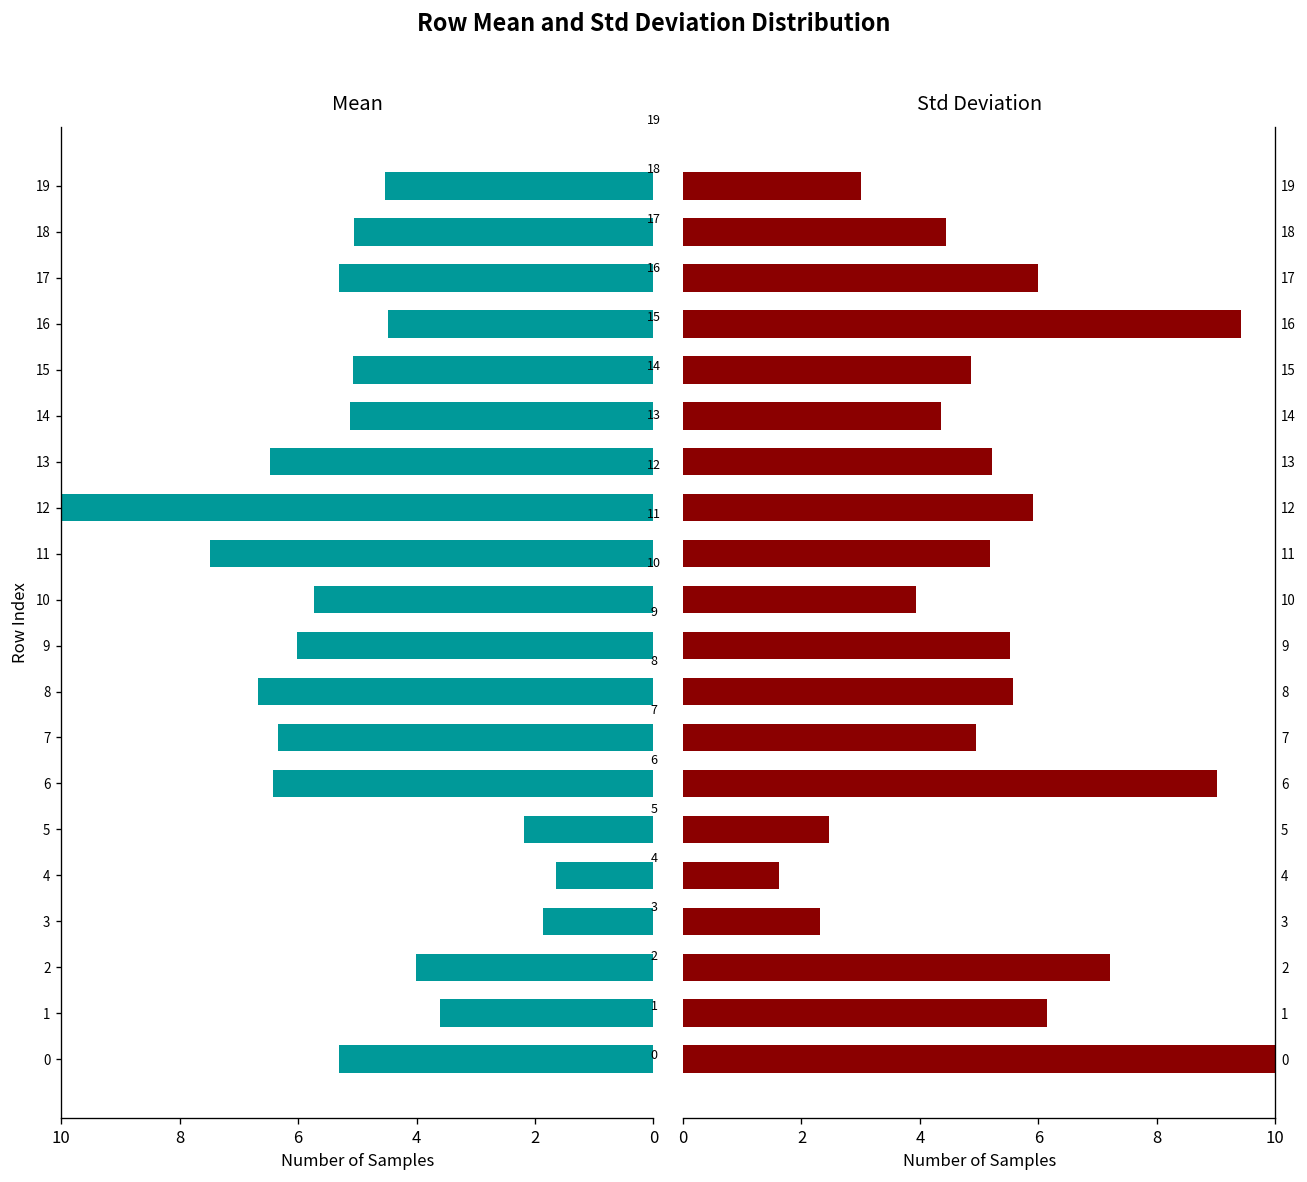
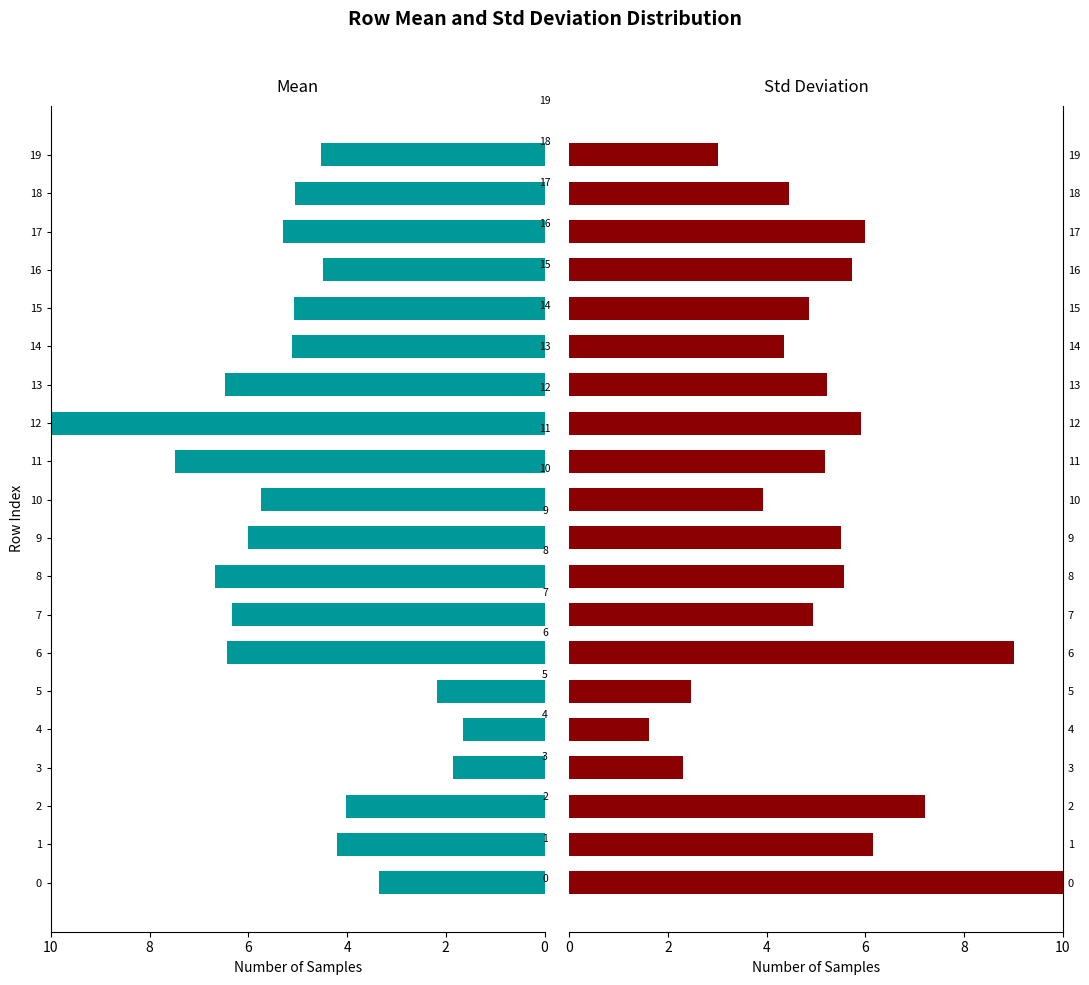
Mean, 1: 3.6 -> 4.2
Mean, 0: 5.3 -> 3.3
Std Deviation, 16: 9.4 -> 5.7
